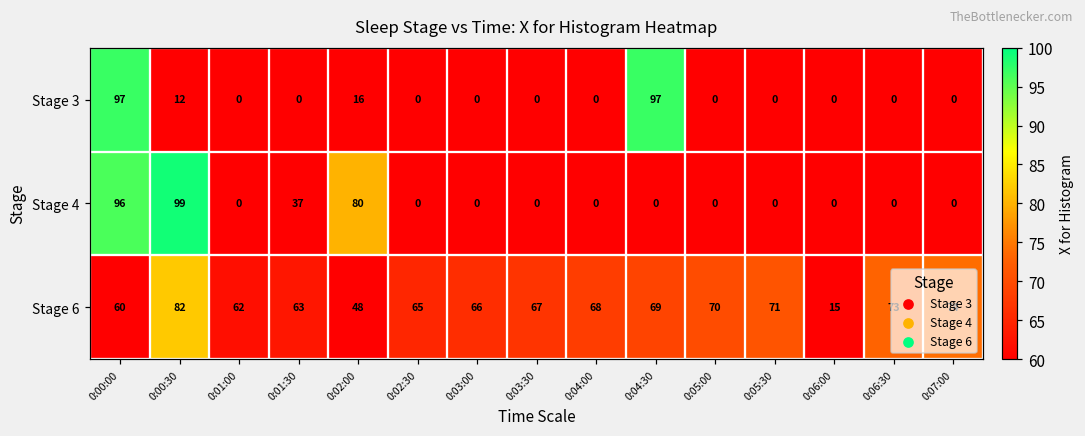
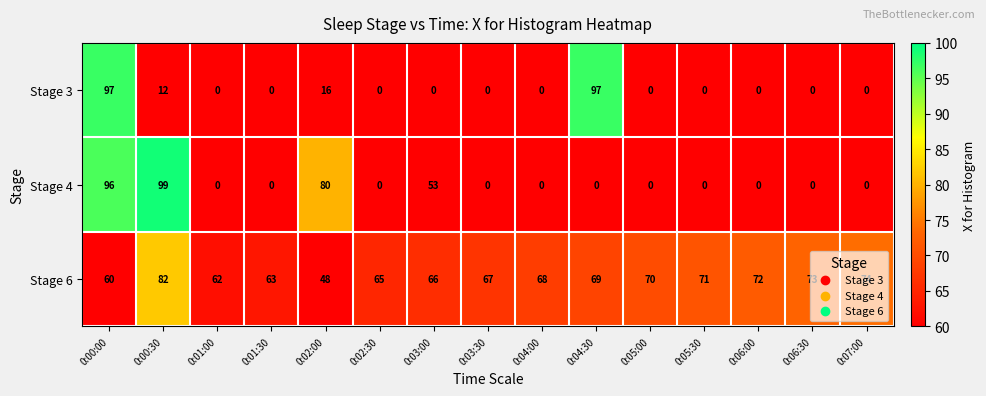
Stage 4, 0:01:30: 37 -> 0
Stage 4, 0:03:00: 0 -> 53
Stage 6, 0:06:00: 15 -> 72
